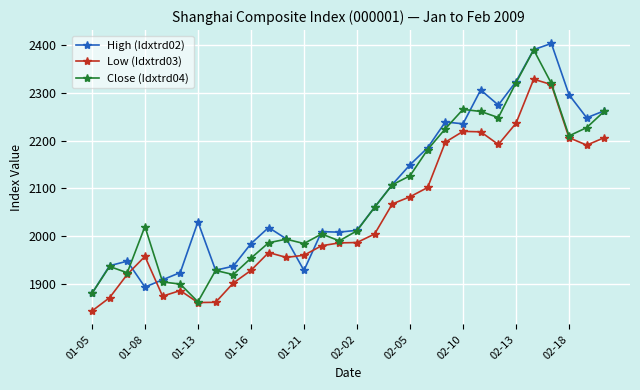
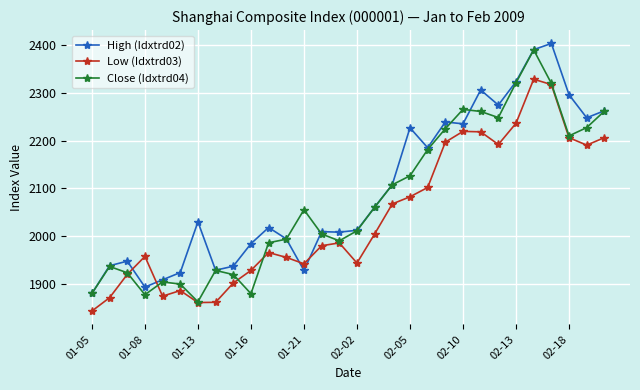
Close (Idxtrd04), 01-08: 2020 -> 1880
Close (Idxtrd04), 01-16: 1950 -> 1880
Low (Idxtrd03), 01-21: 1960 -> 1940
Close (Idxtrd04), 01-21: 1990 -> 2060
Low (Idxtrd03), 02-02: 1990 -> 1940
High (Idxtrd02), 02-05: 2150 -> 2230
